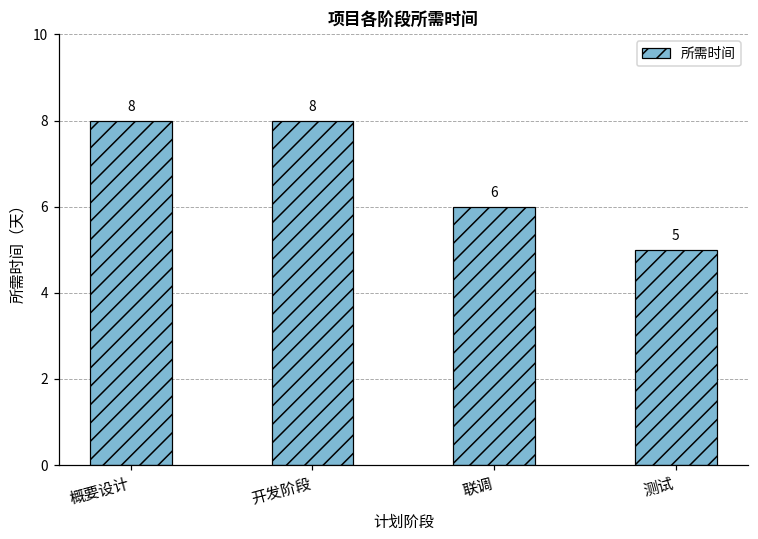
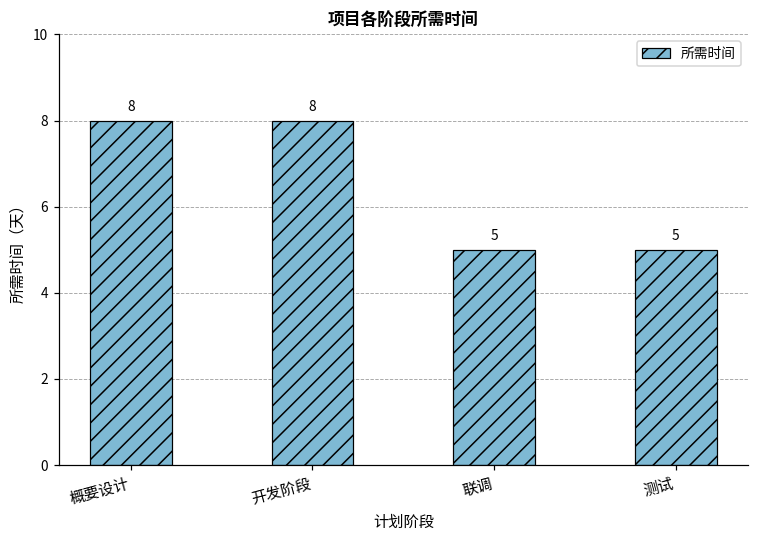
联调: 6 -> 5
